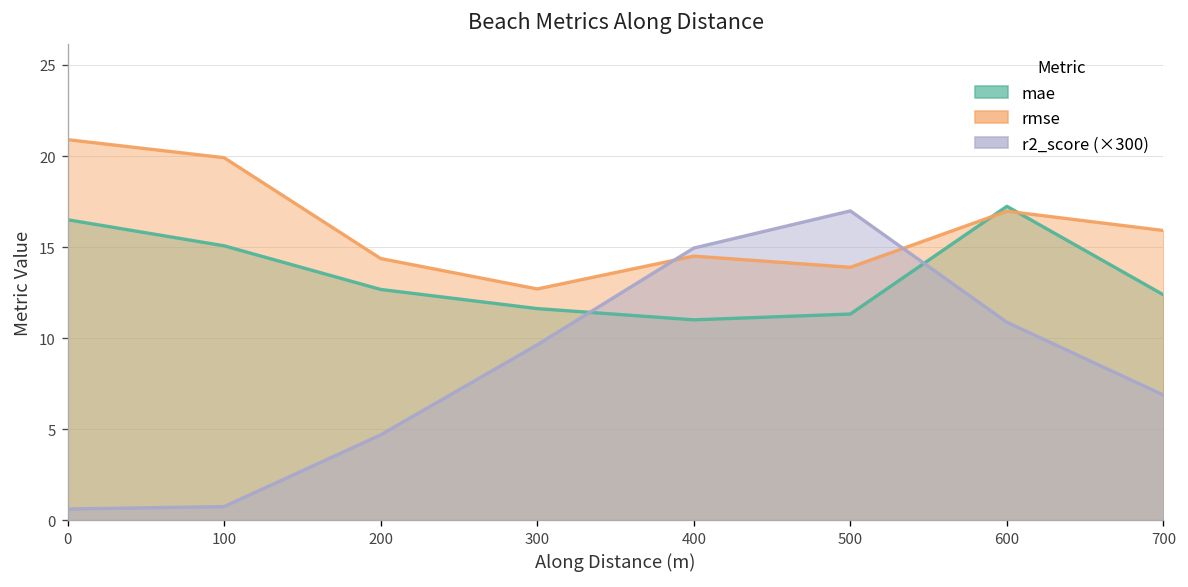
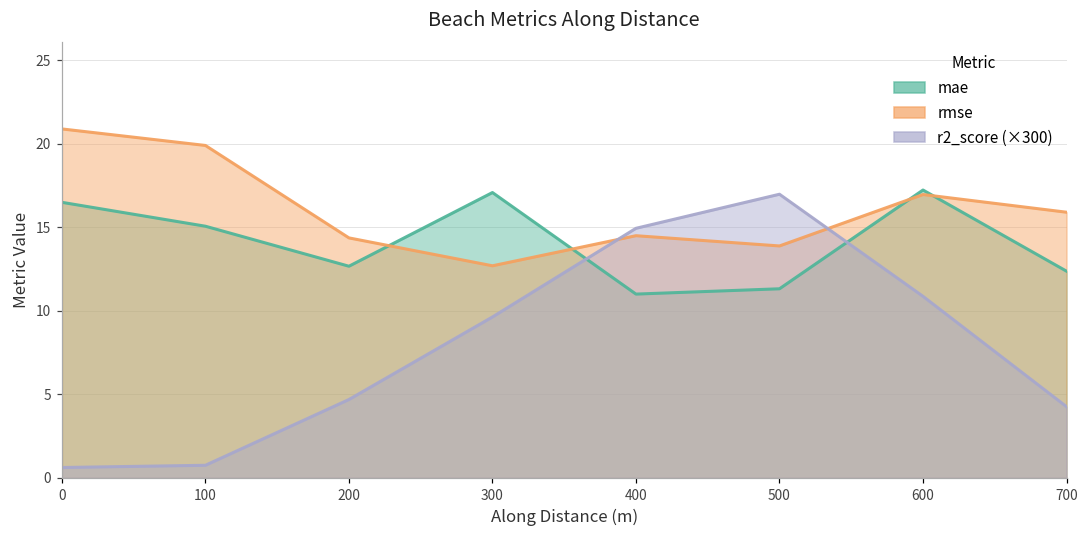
mae, 300: 11.6 -> 17.1
r2_score (×300), 700: 6.9 -> 4.3
